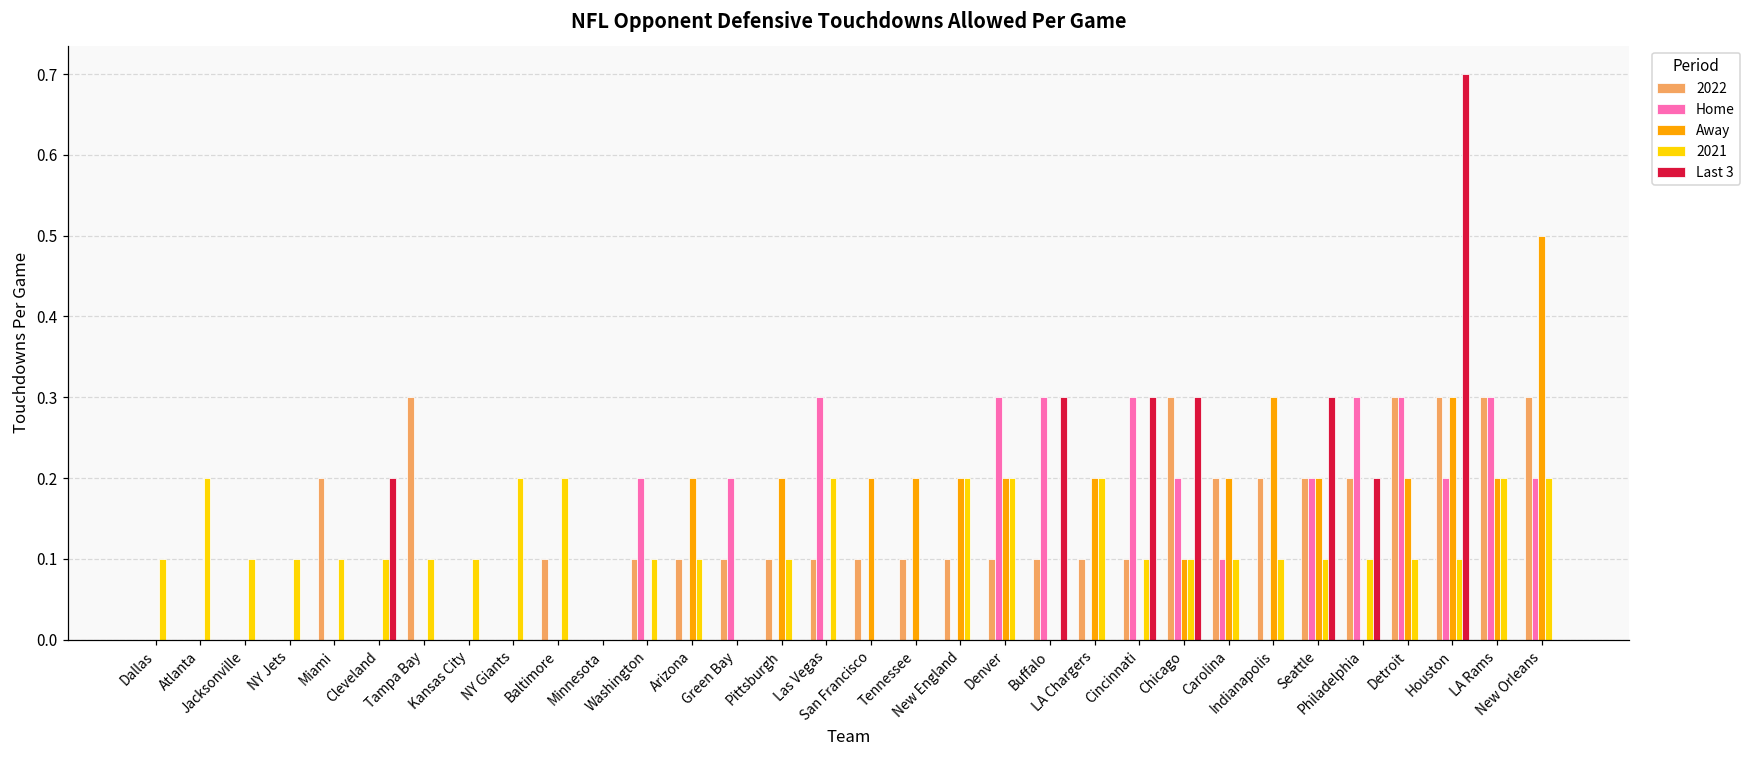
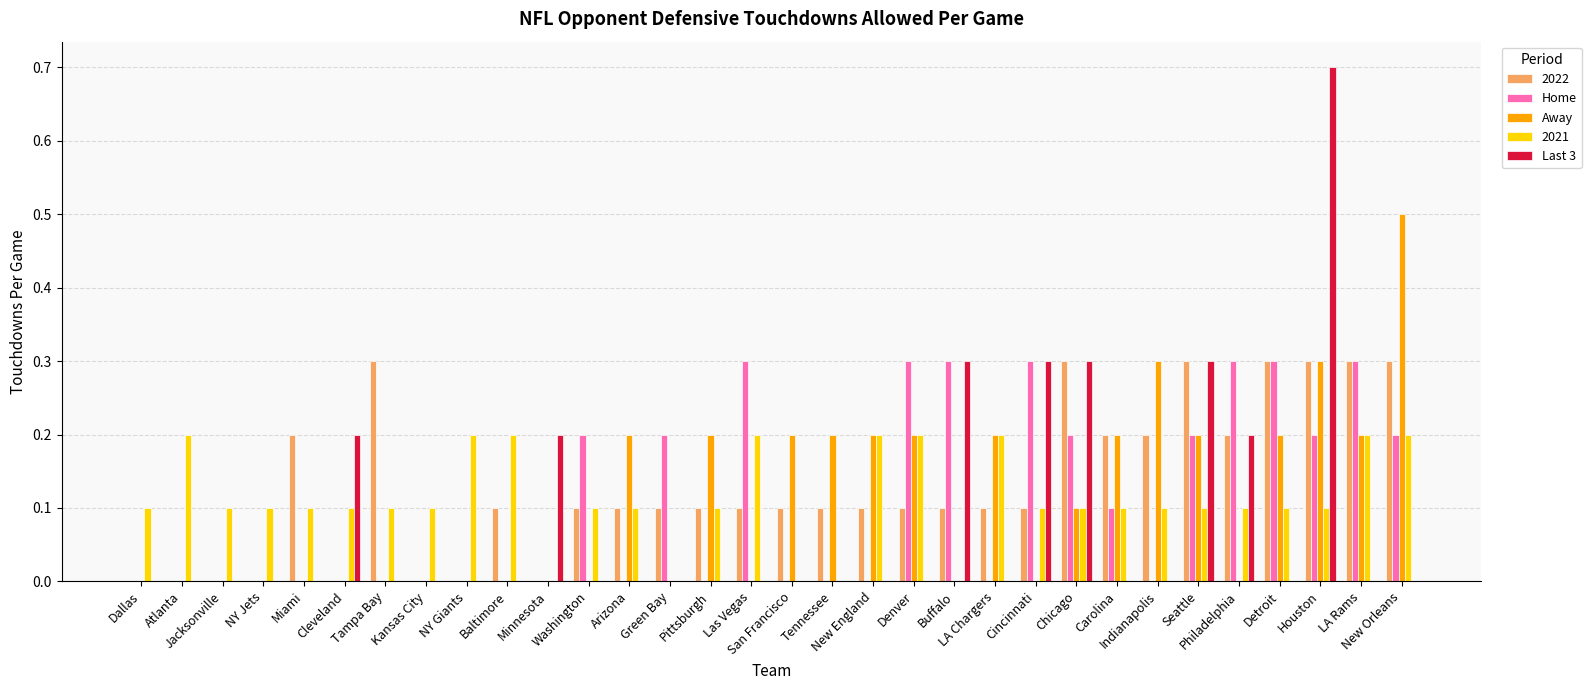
Last 3, Minnesota: 0.0 -> 0.2
2022, Seattle: 0.2 -> 0.3
